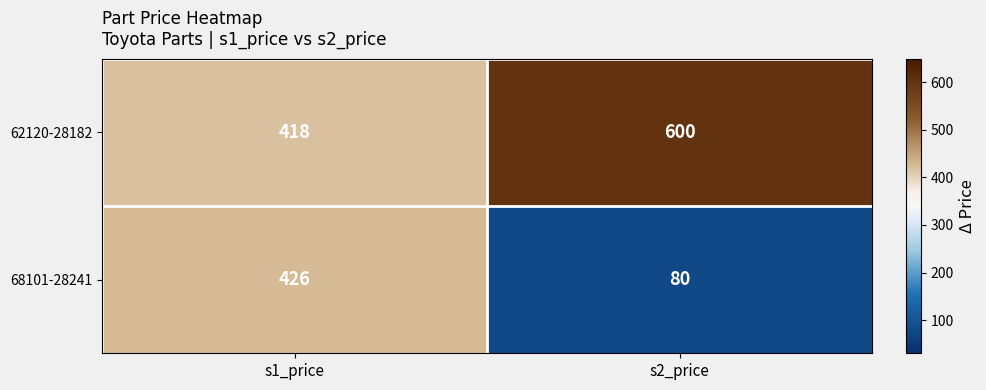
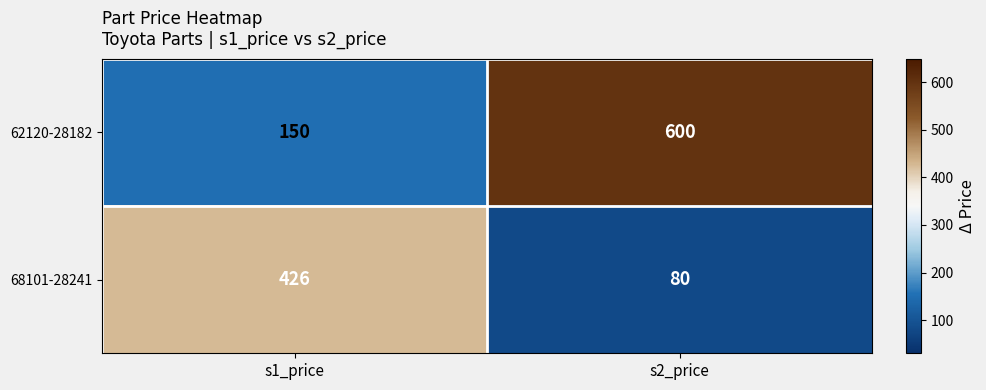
62120-28182, s1_price: 418 -> 150
